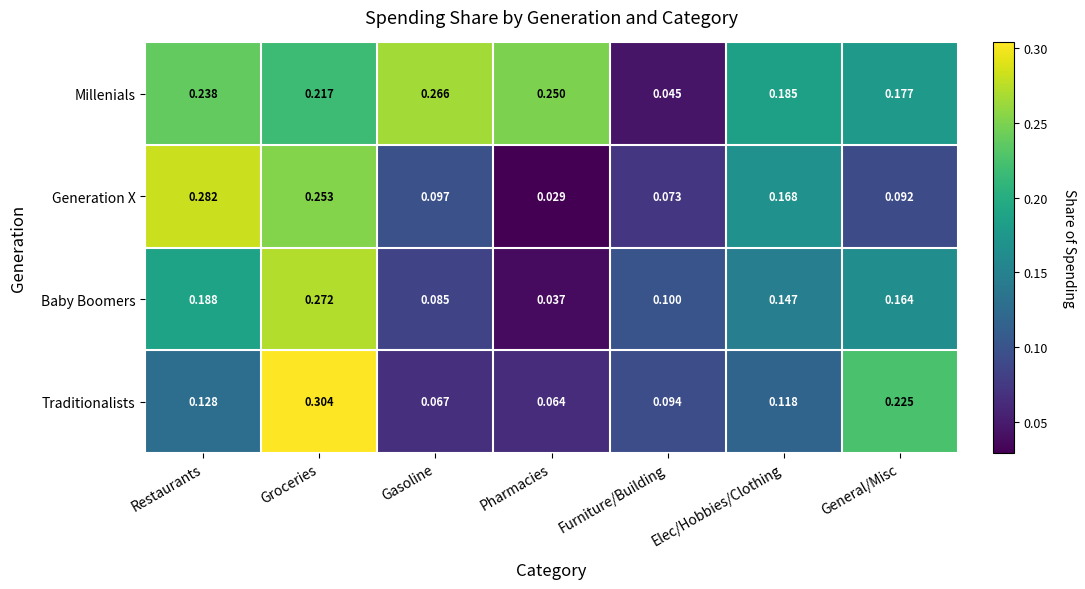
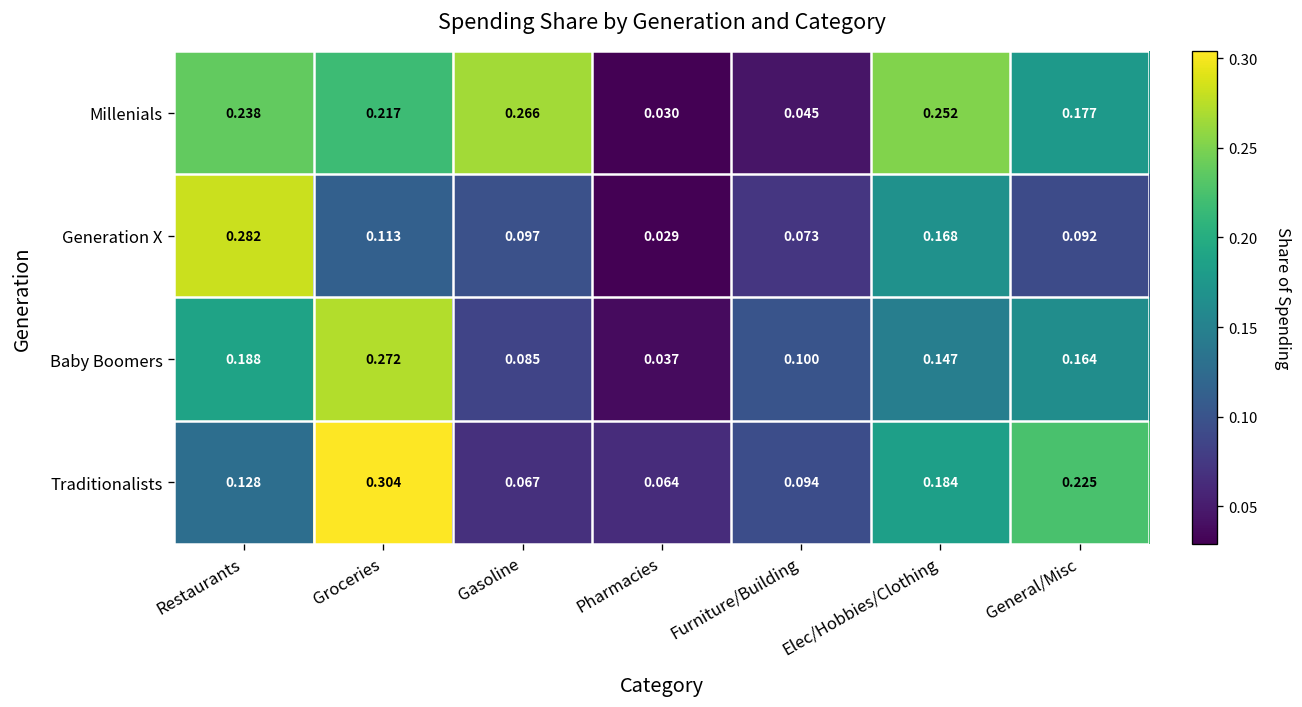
Millenials, Pharmacies: 0.250 -> 0.030
Millenials, Elec/Hobbies/Clothing: 0.185 -> 0.252
Generation X, Groceries: 0.253 -> 0.113
Traditionalists, Elec/Hobbies/Clothing: 0.118 -> 0.184
